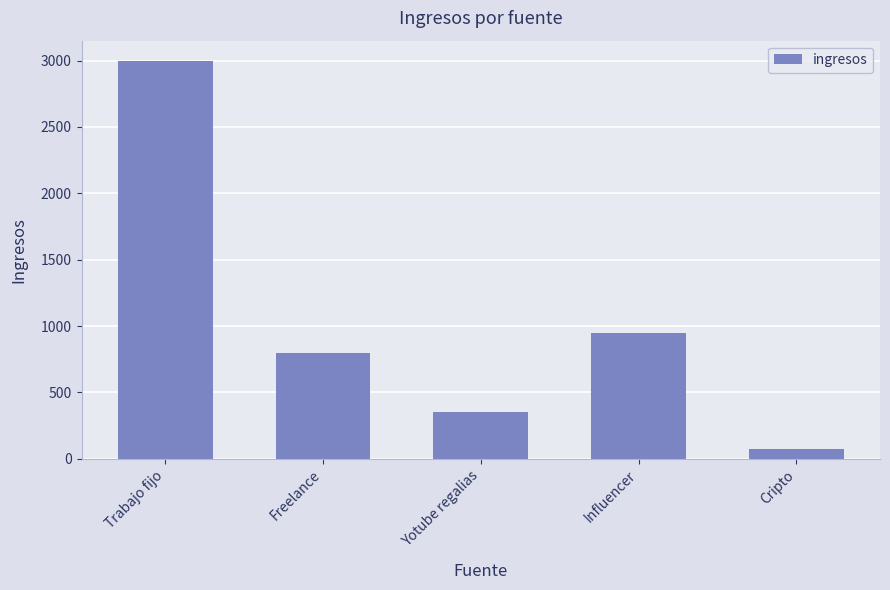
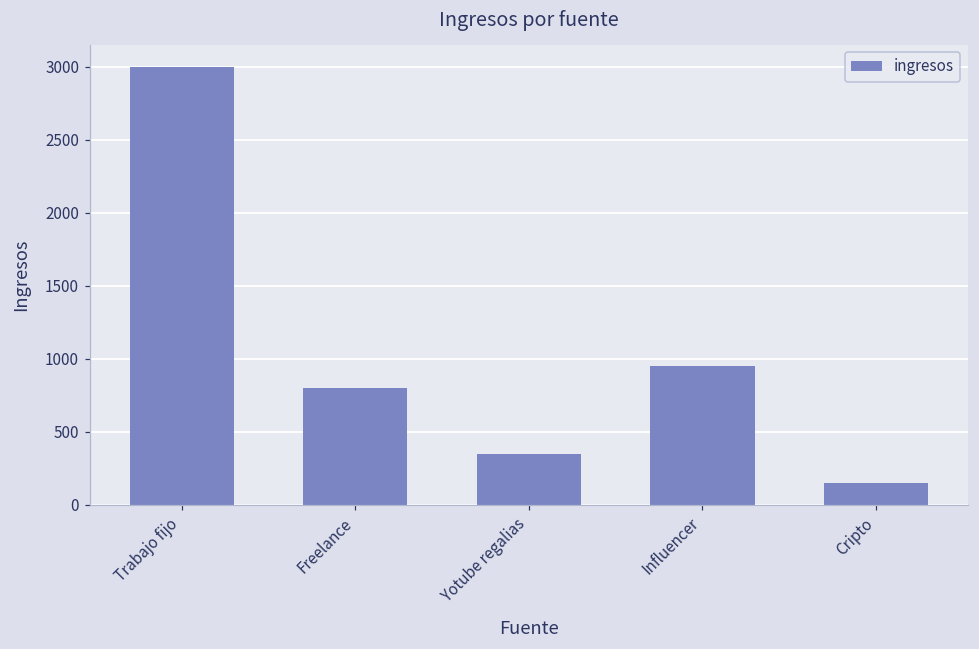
Cripto: 80 -> 150
